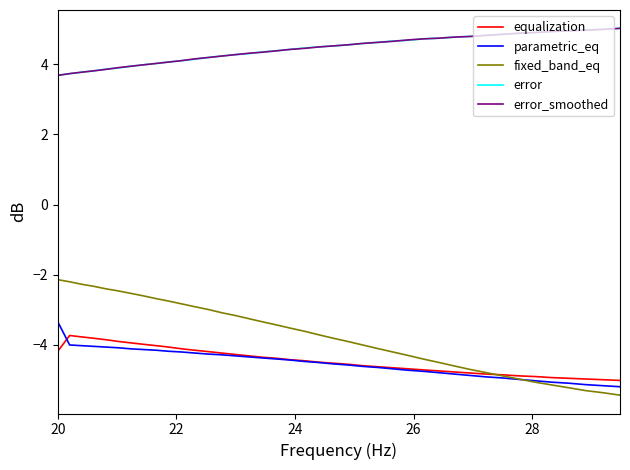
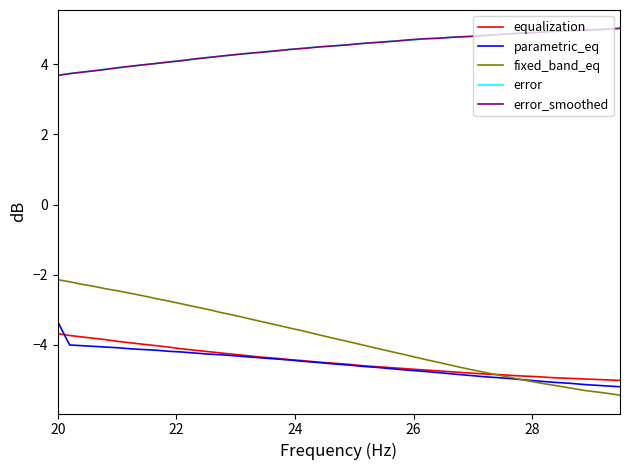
equalization, 20: -4.2 -> -3.7
